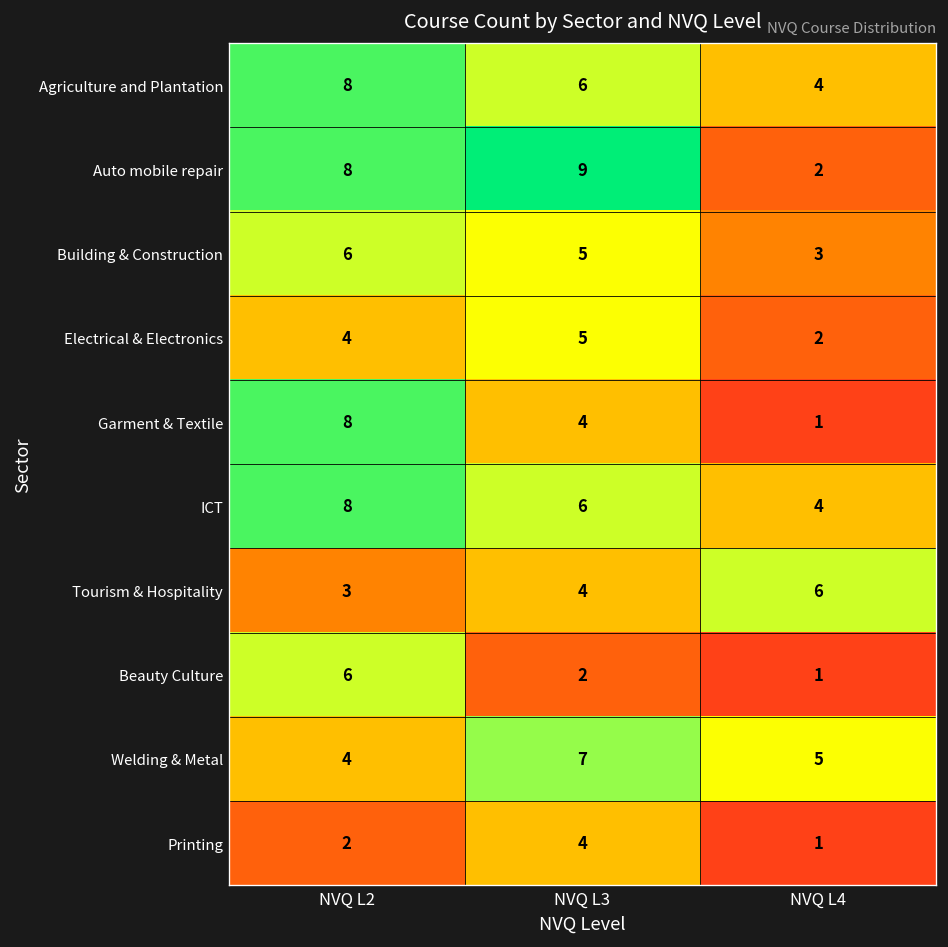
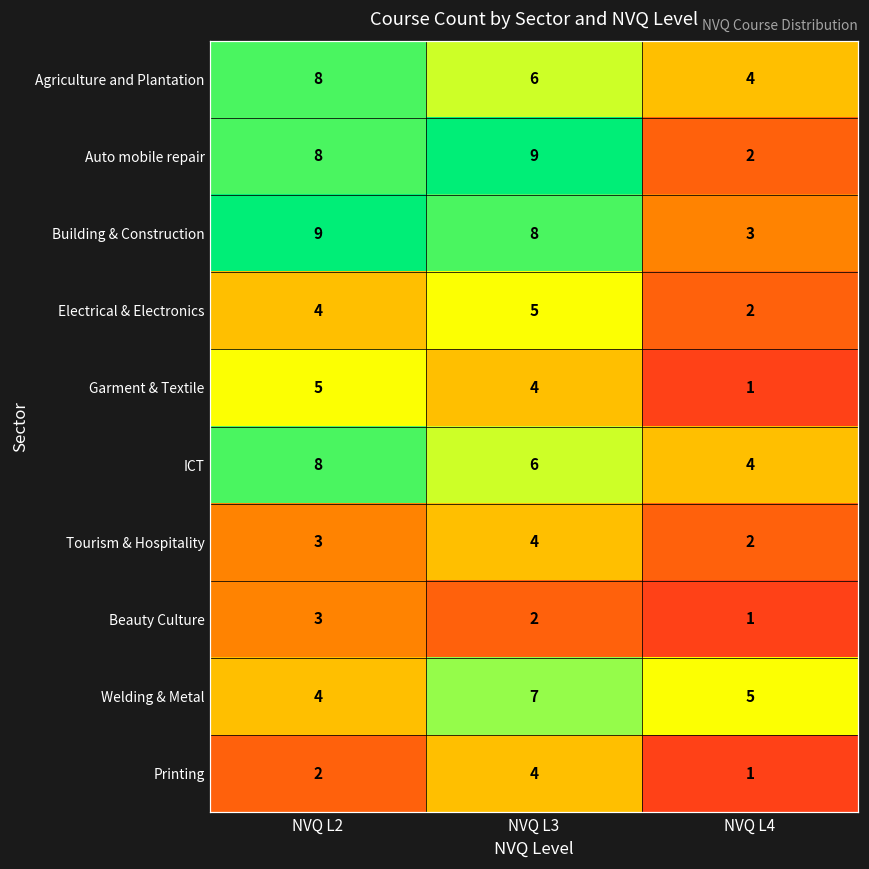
Building & Construction, NVQ L2: 6 -> 9
Building & Construction, NVQ L3: 5 -> 8
Garment & Textile, NVQ L2: 8 -> 5
Tourism & Hospitality, NVQ L4: 6 -> 2
Beauty Culture, NVQ L2: 6 -> 3
